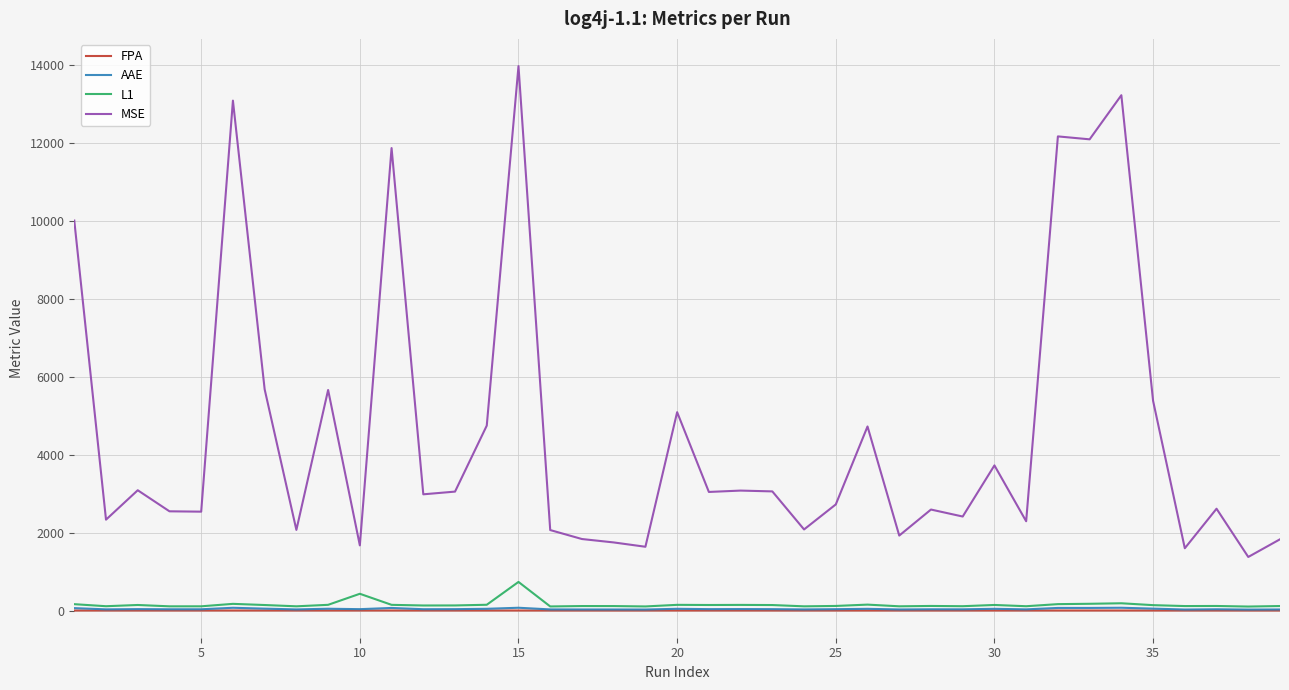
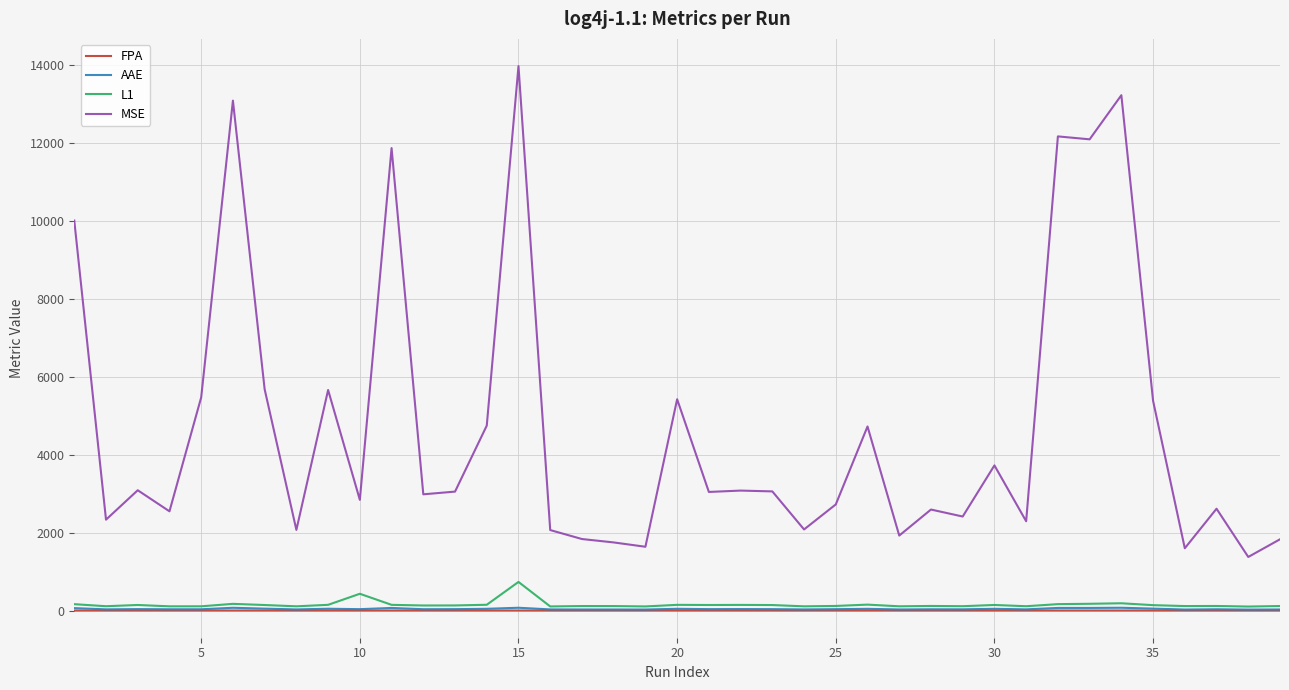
MSE, 5: 2500 -> 5500
MSE, 10: 1700 -> 2800
MSE, 20: 5100 -> 5400
